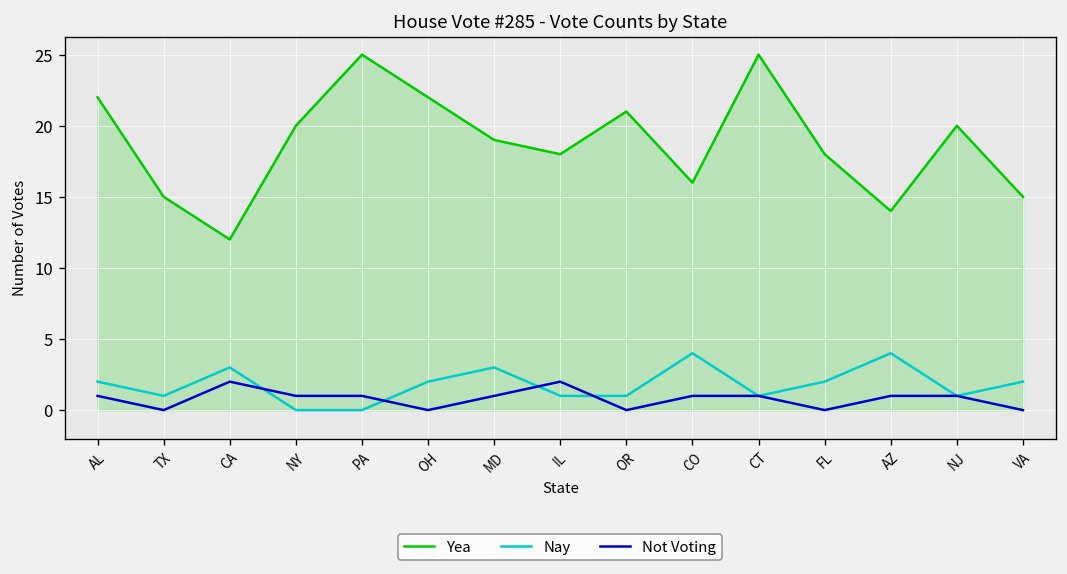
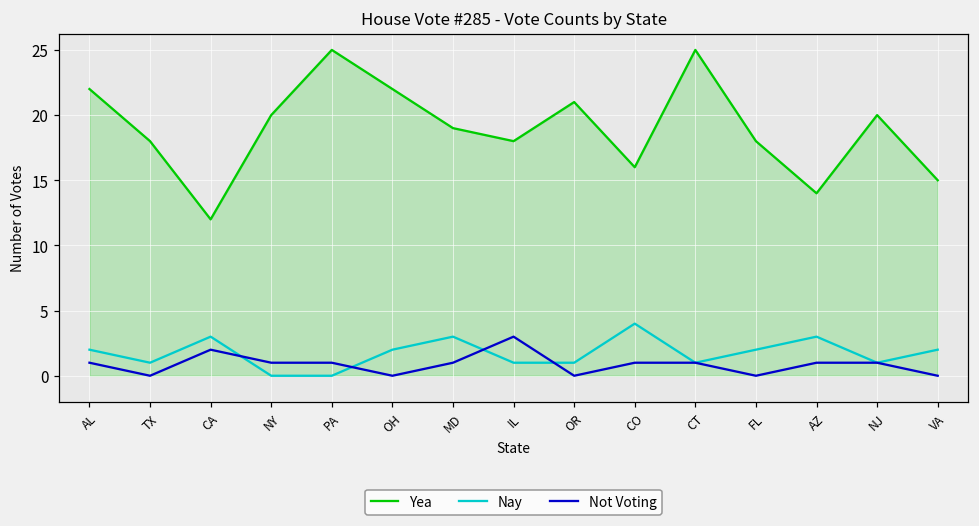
Yea, TX: 15 -> 18
Not Voting, IL: 2 -> 3
Nay, AZ: 4 -> 3
